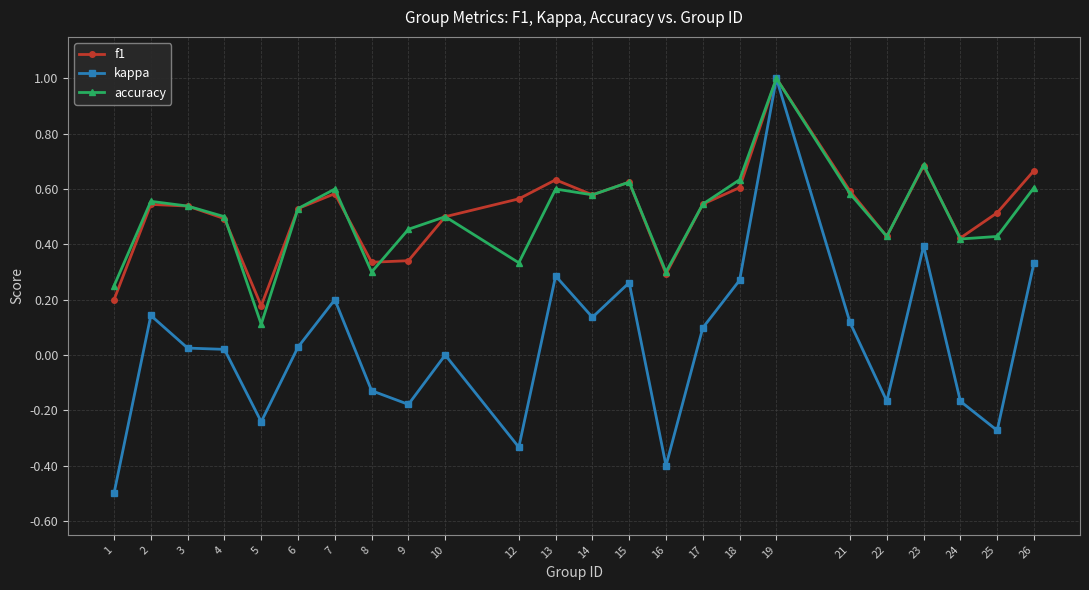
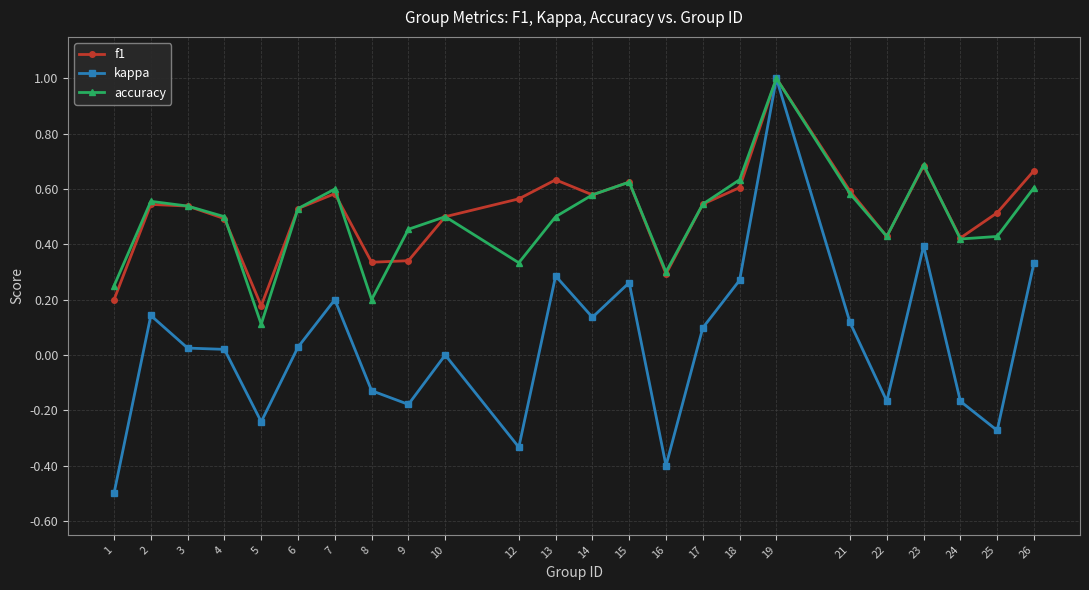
accuracy, 8: 0.3 -> 0.2
accuracy, 13: 0.6 -> 0.5
